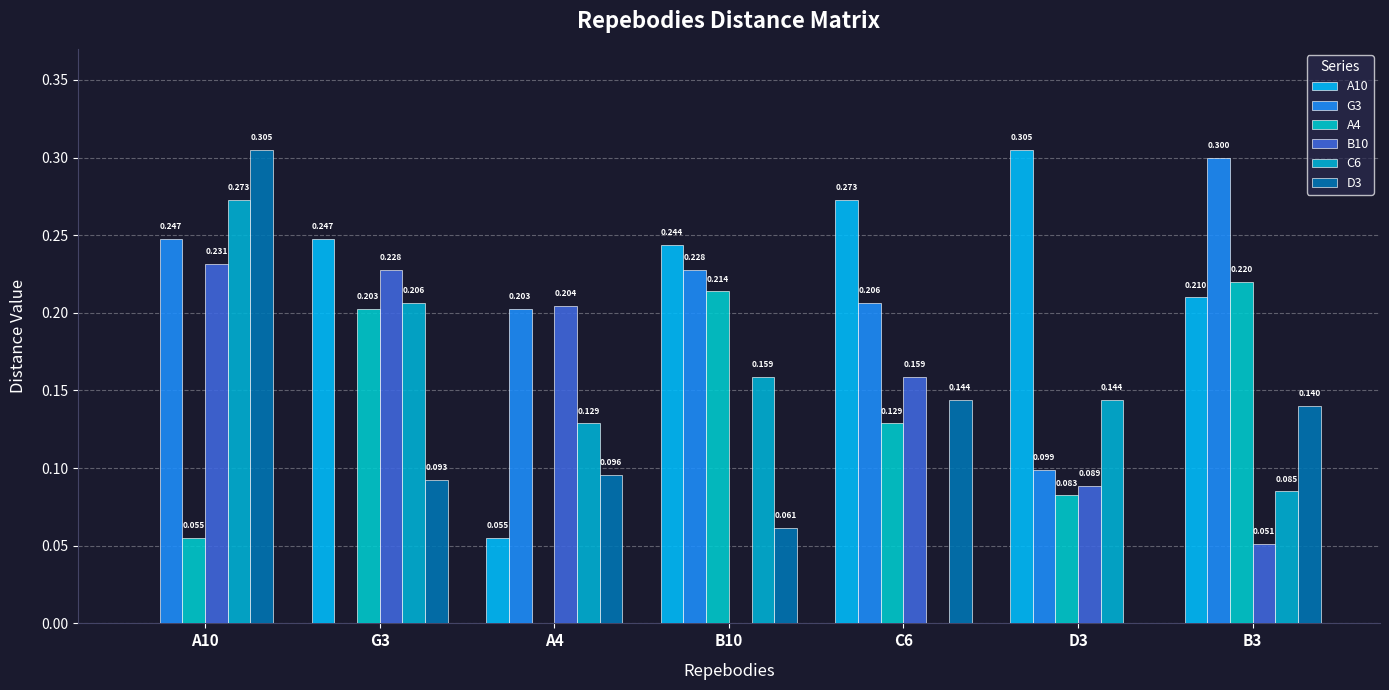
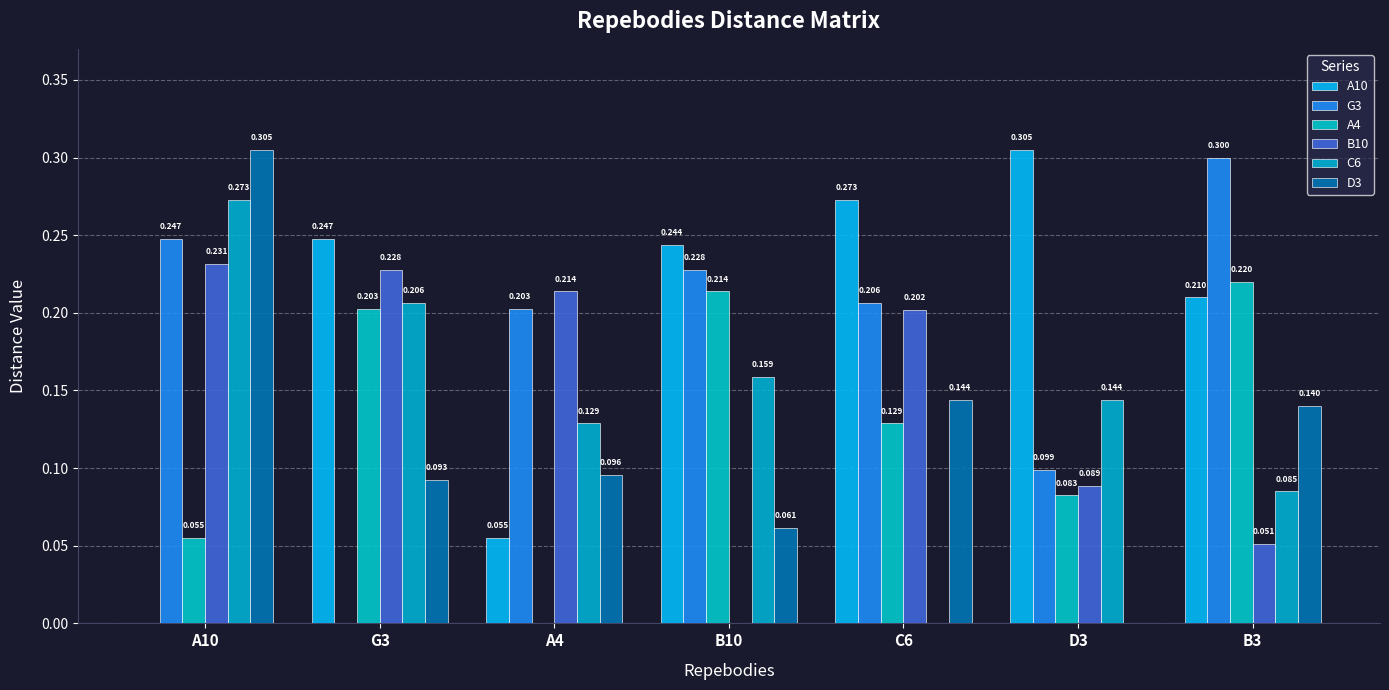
B10, A4: 0.204 -> 0.214
B10, C6: 0.159 -> 0.202
